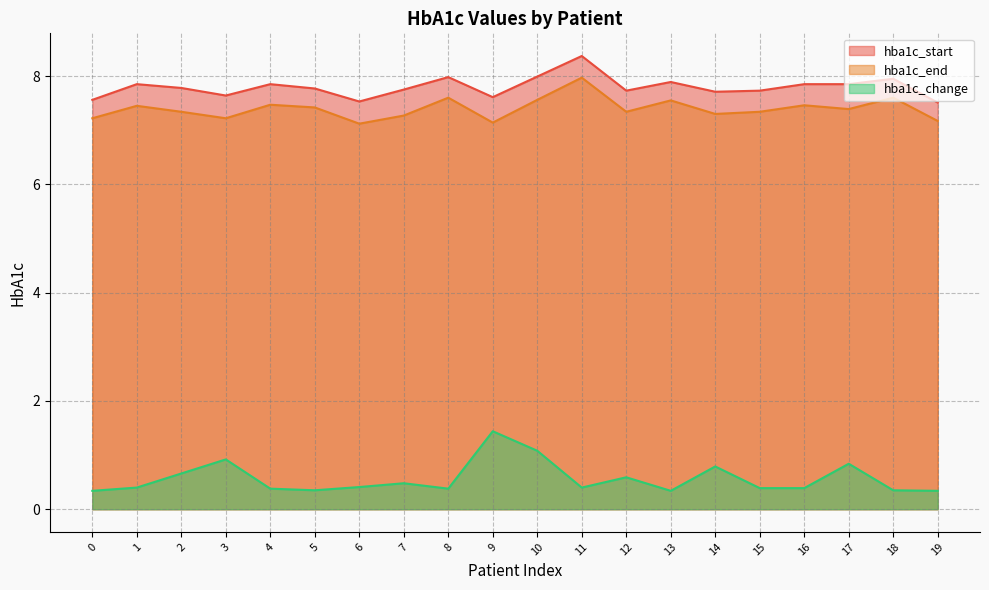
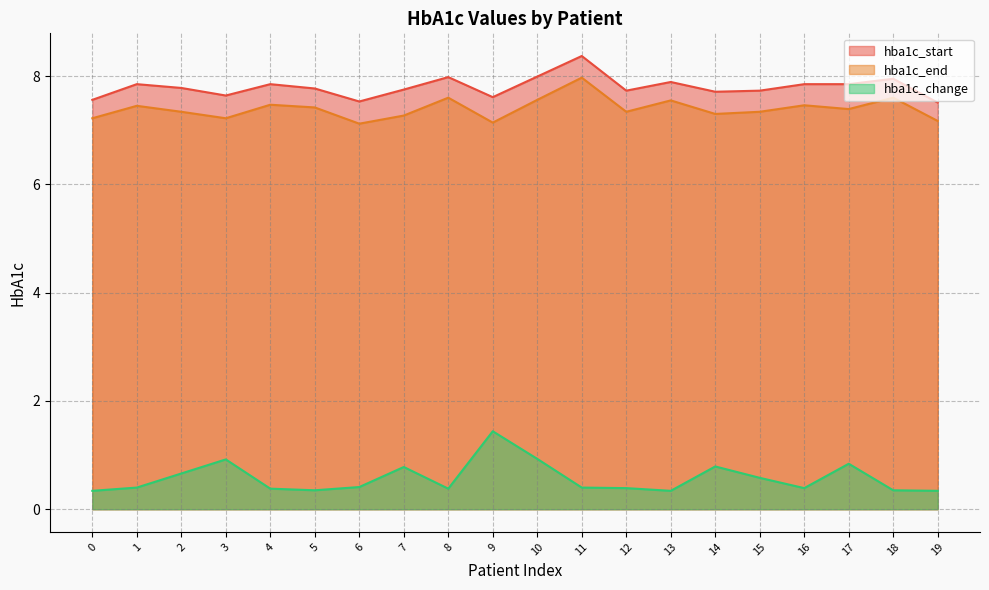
hba1c_change, 7: 0.5 -> 0.8
hba1c_change, 10: 1.1 -> 0.9
hba1c_change, 12: 0.6 -> 0.4
hba1c_change, 15: 0.4 -> 0.6
